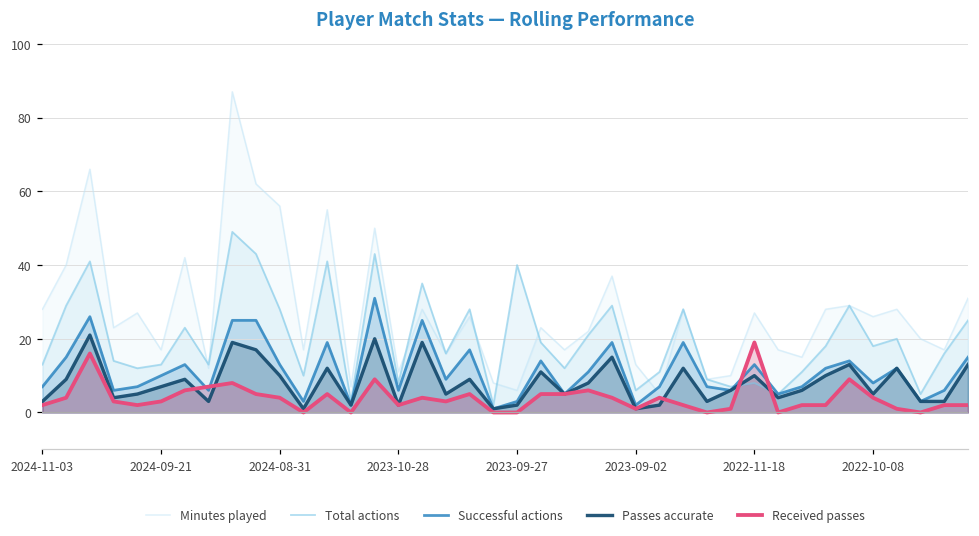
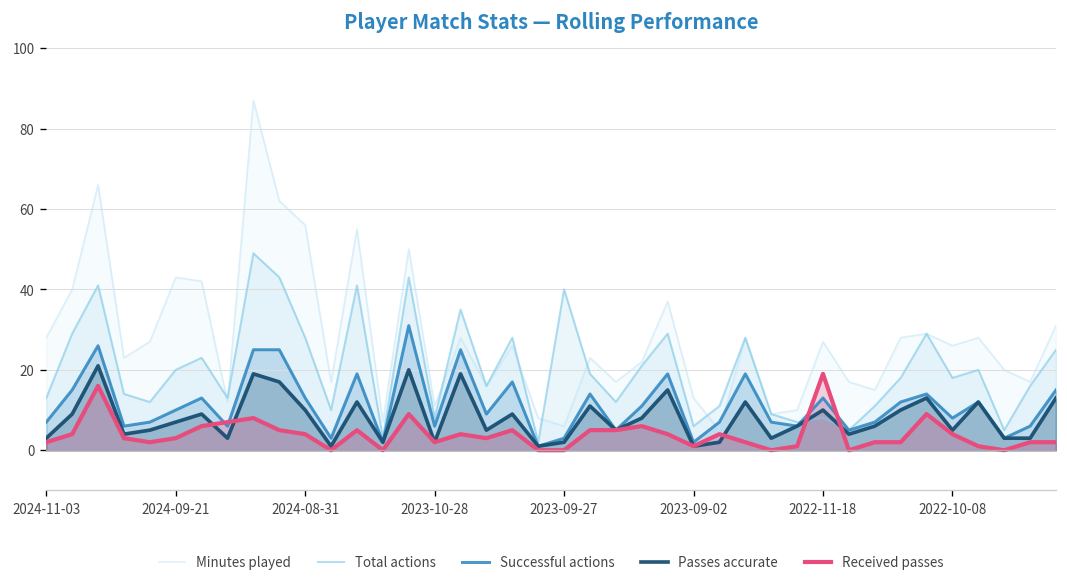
Minutes played, 2024-09-21: 17 -> 43
Total actions, 2024-09-21: 13 -> 20
